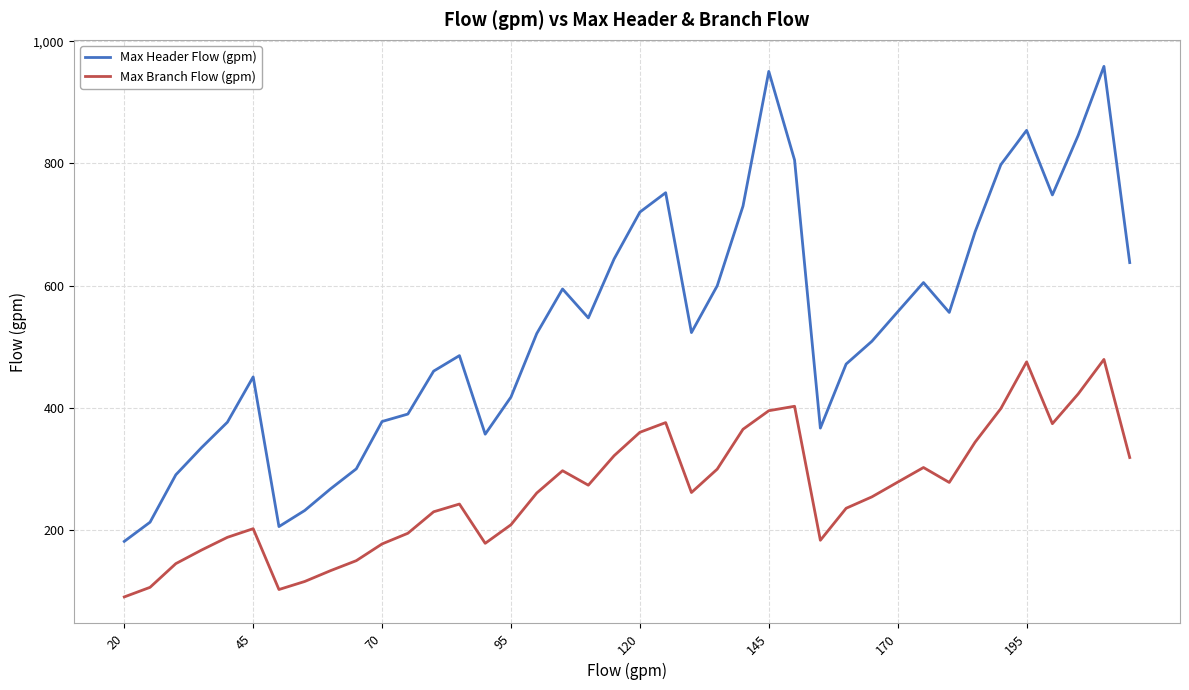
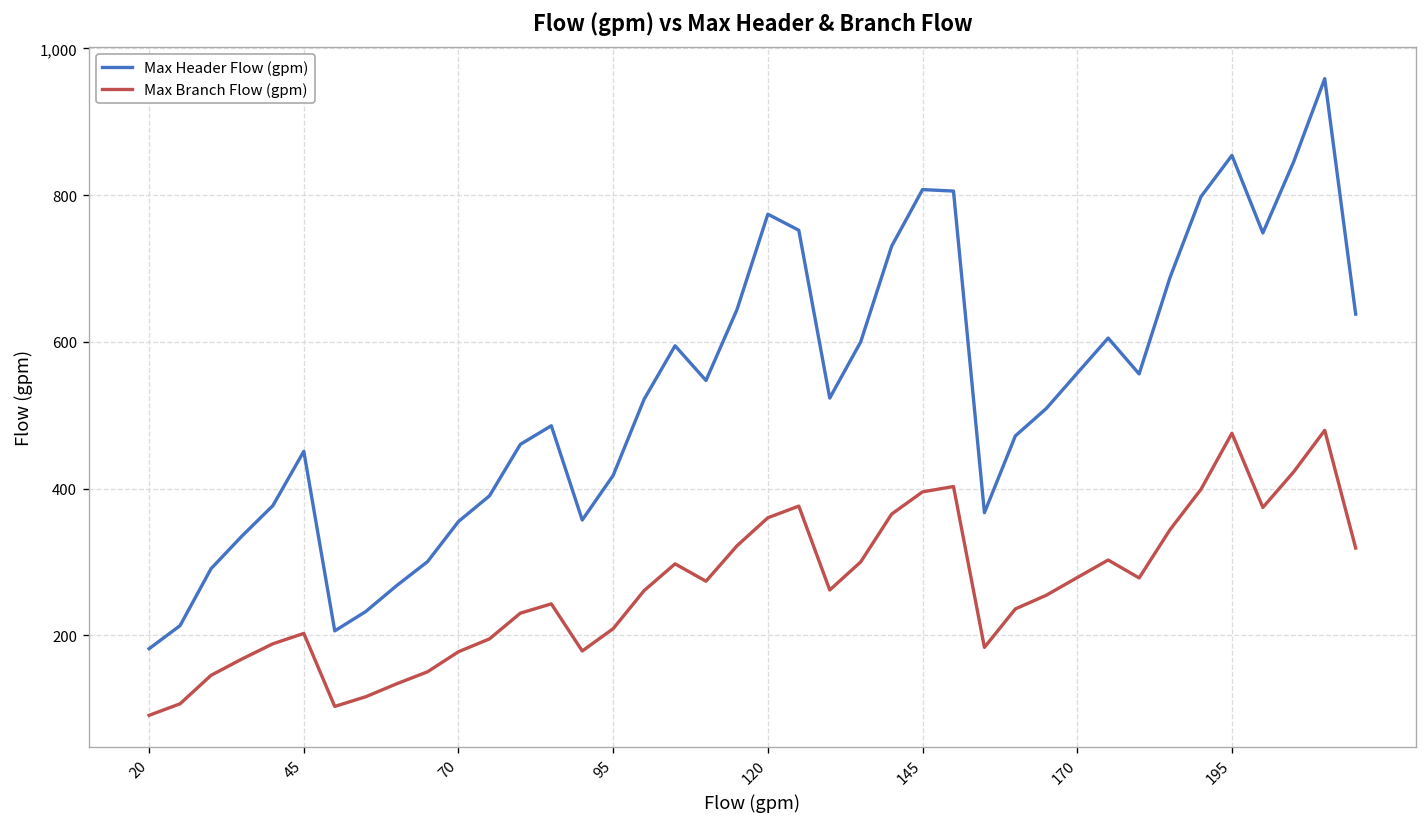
Max Header Flow (gpm), 70: 380 -> 360
Max Header Flow (gpm), 120: 720 -> 770
Max Header Flow (gpm), 145: 950 -> 810
